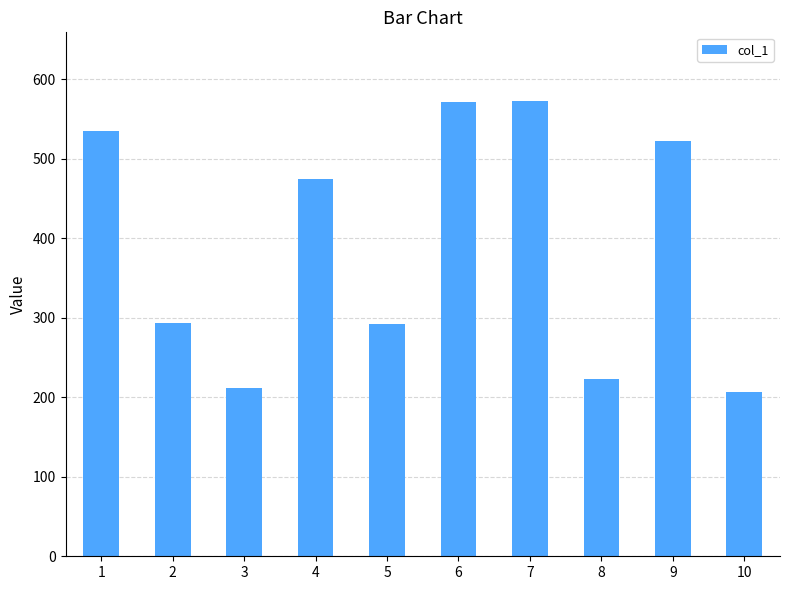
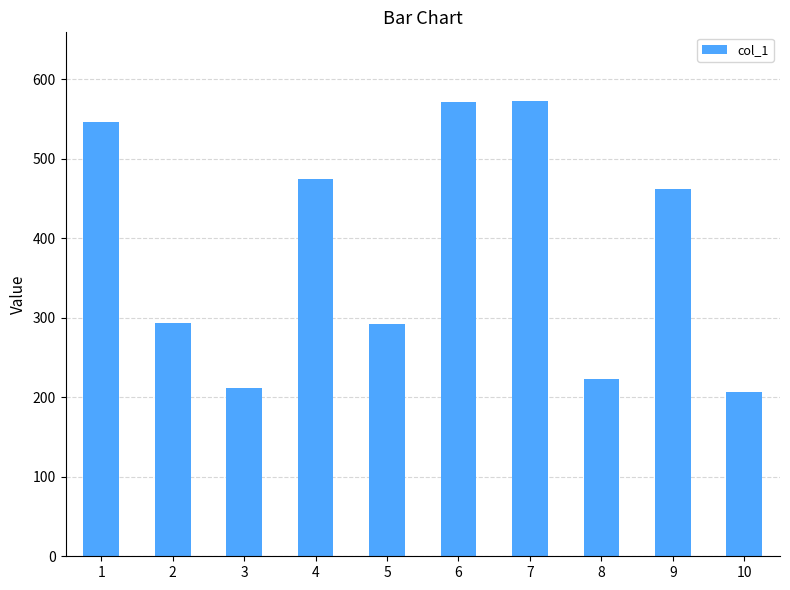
1: 540 -> 550
9: 520 -> 460
